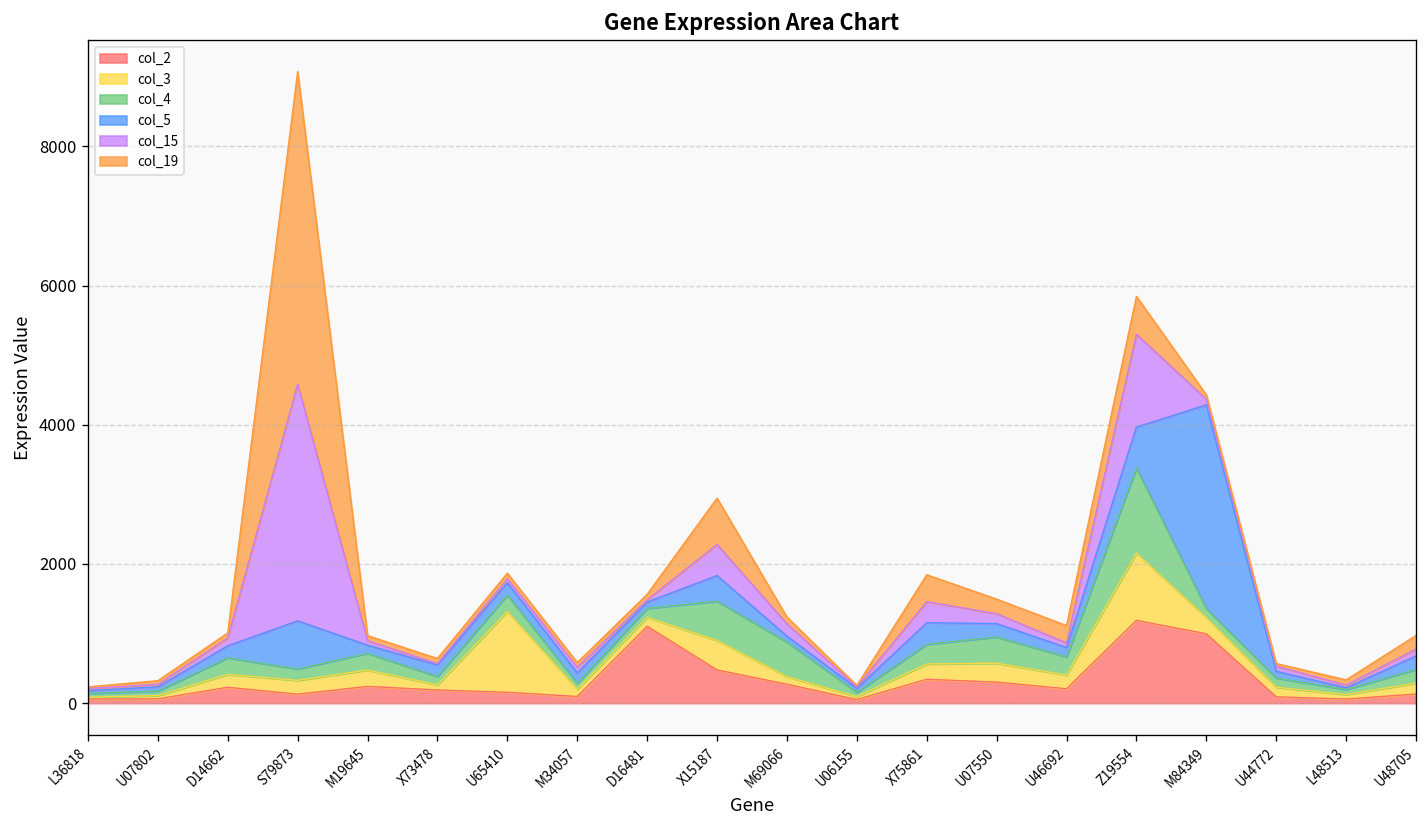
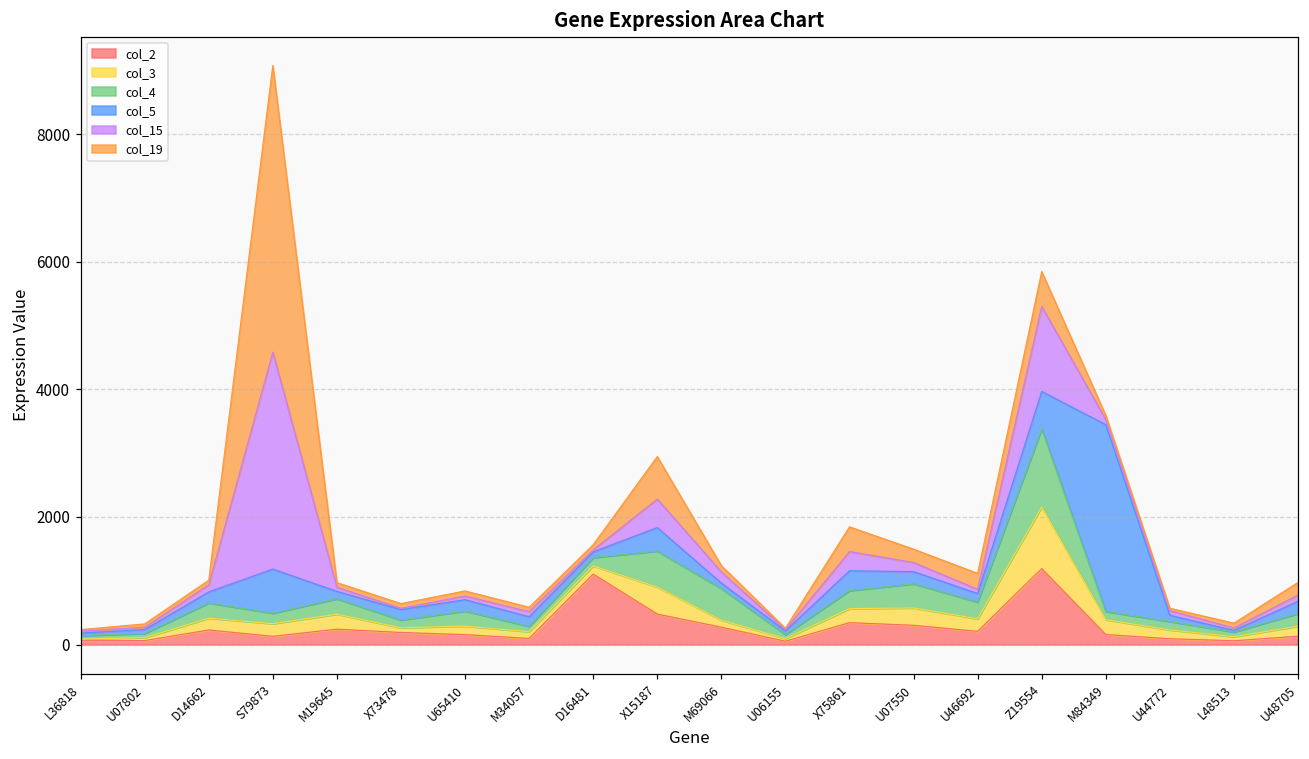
col_3, U65410: 1200 -> 100
col_2, M84349: 1000 -> 200
